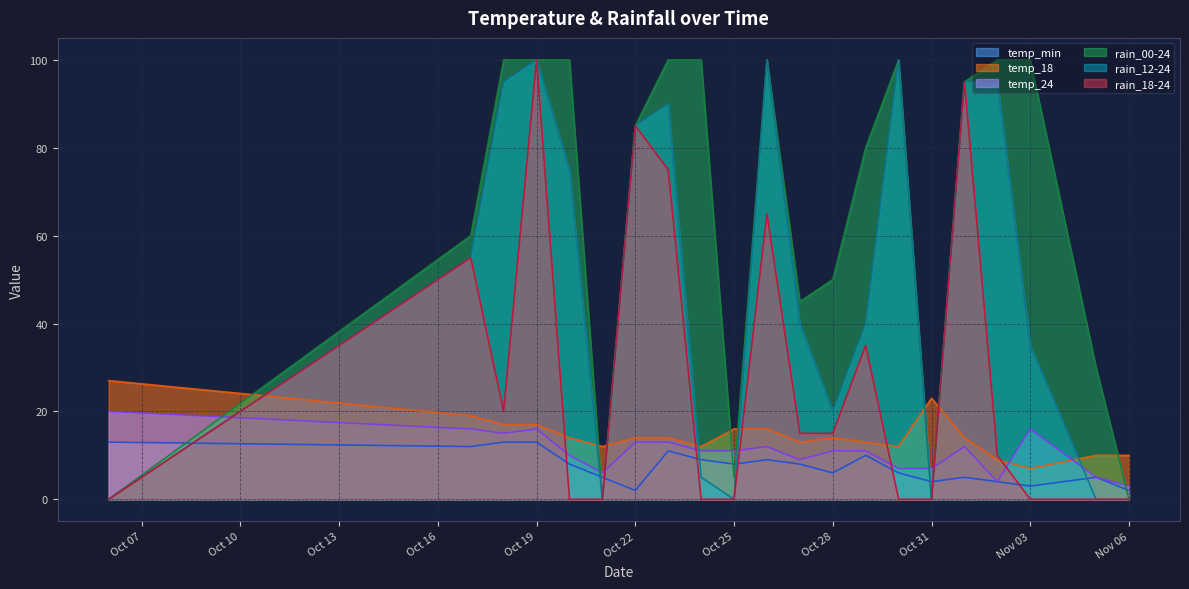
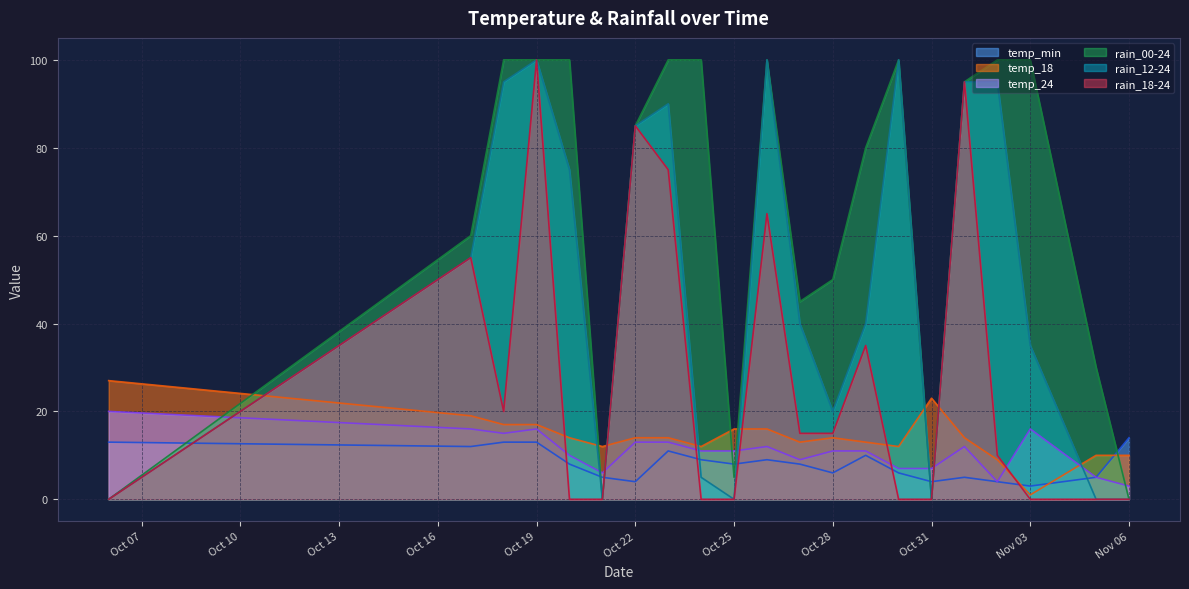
temp_min, Oct 22: 2 -> 4
temp_18, Nov 03: 7 -> 1
temp_min, Nov 06: 2 -> 14
